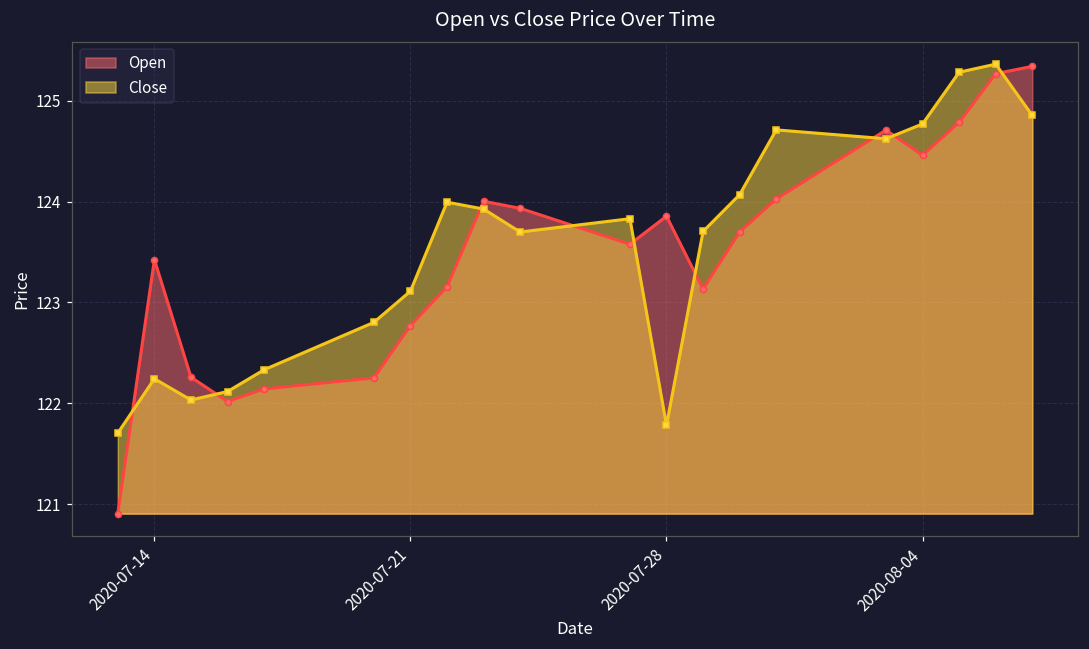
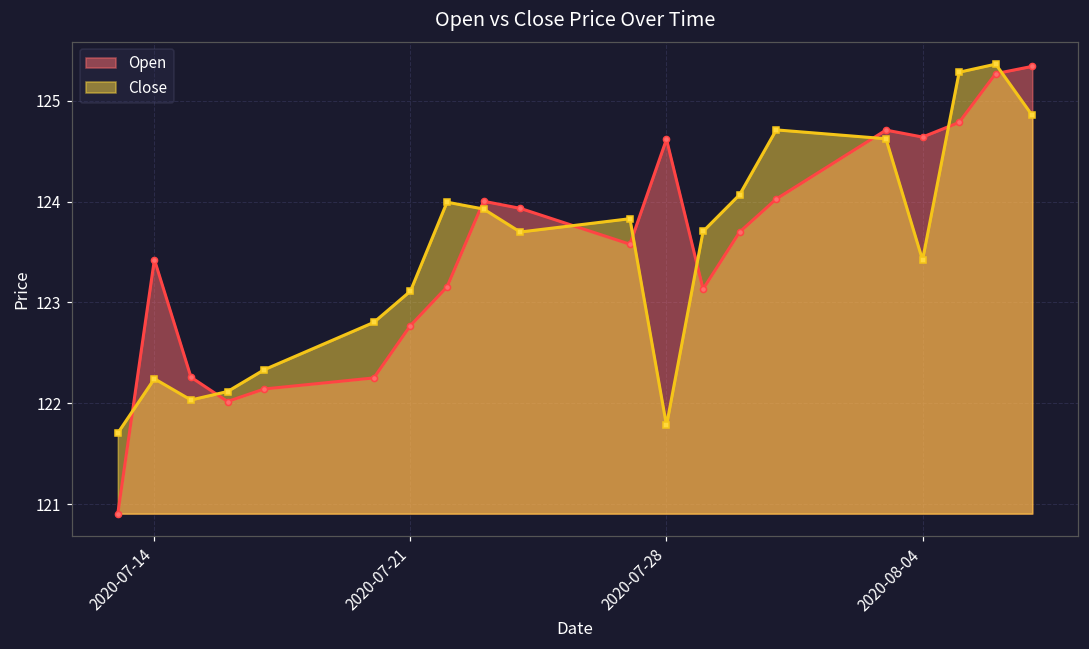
Open, 2020-07-28: 123.9 -> 124.6
Open, 2020-08-04: 124.5 -> 124.6
Close, 2020-08-04: 124.8 -> 123.4
